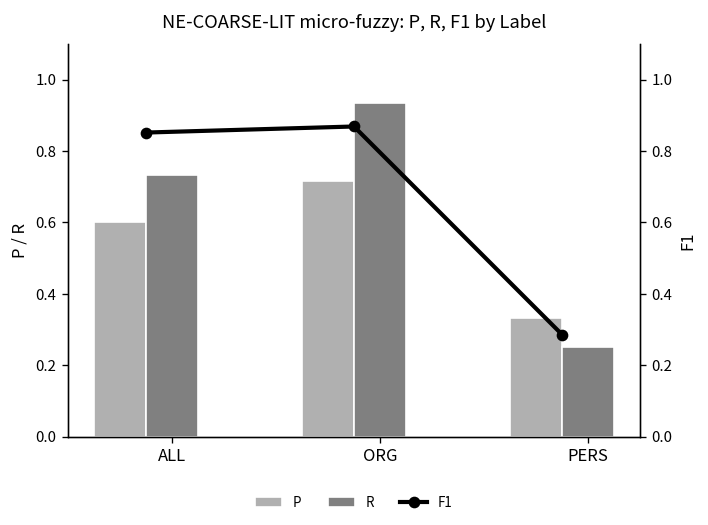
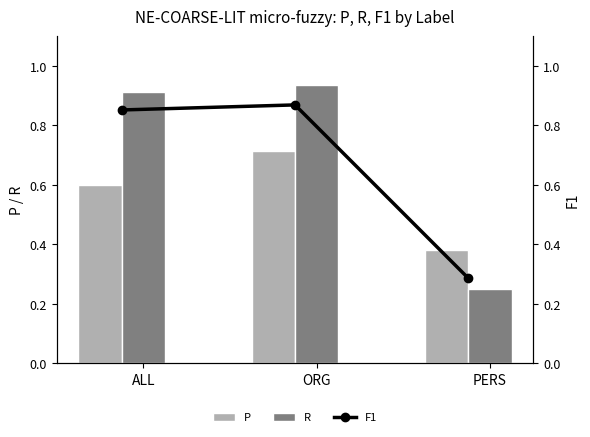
R, ALL: 0.73 -> 0.91
P, PERS: 0.33 -> 0.38
